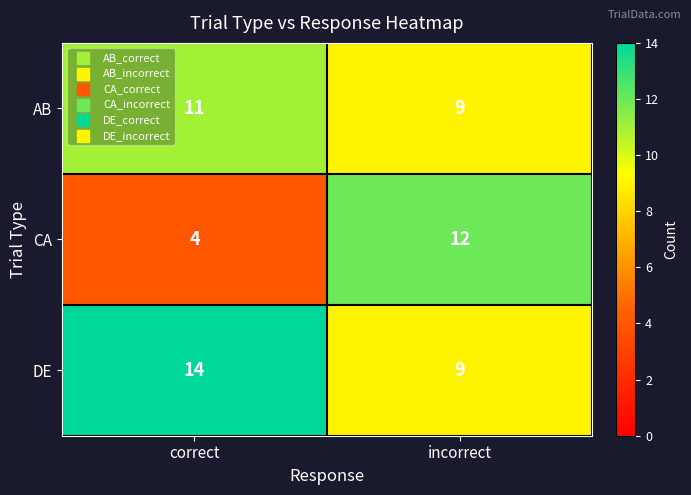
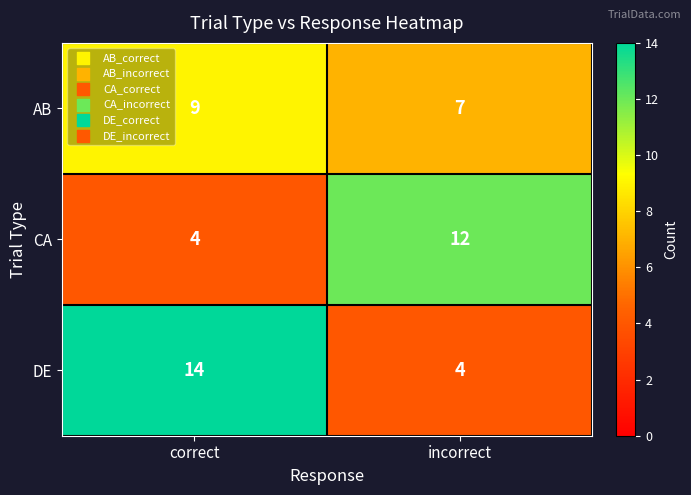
AB, correct: 11 -> 9
AB, incorrect: 9 -> 7
DE, incorrect: 9 -> 4
